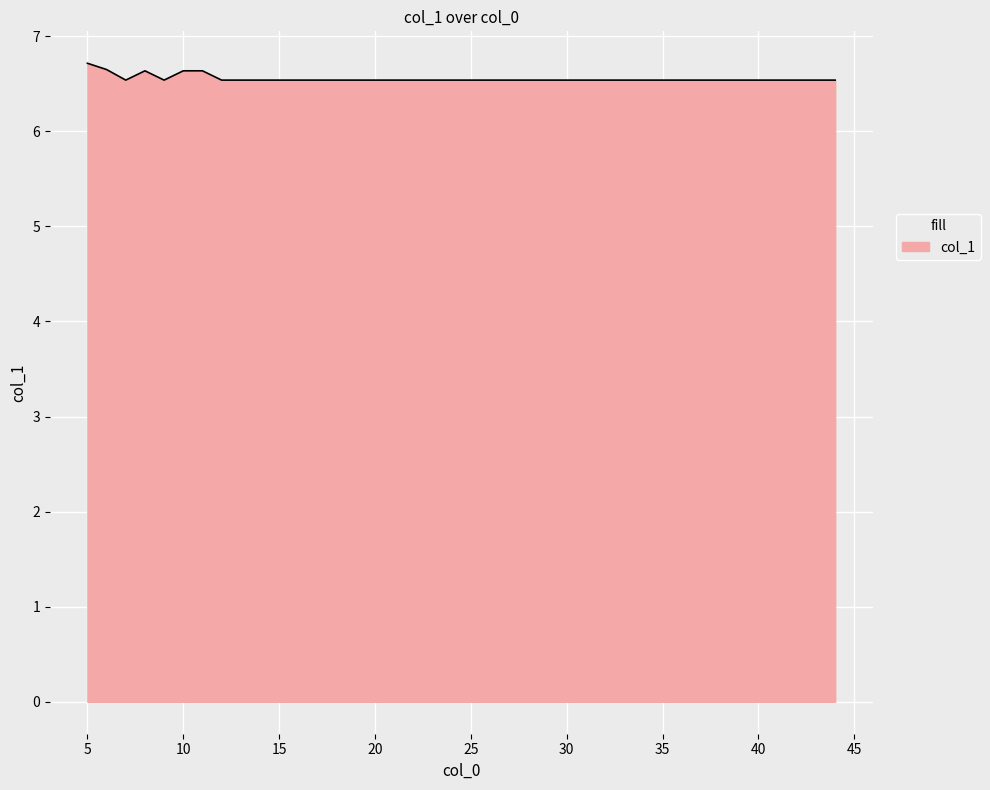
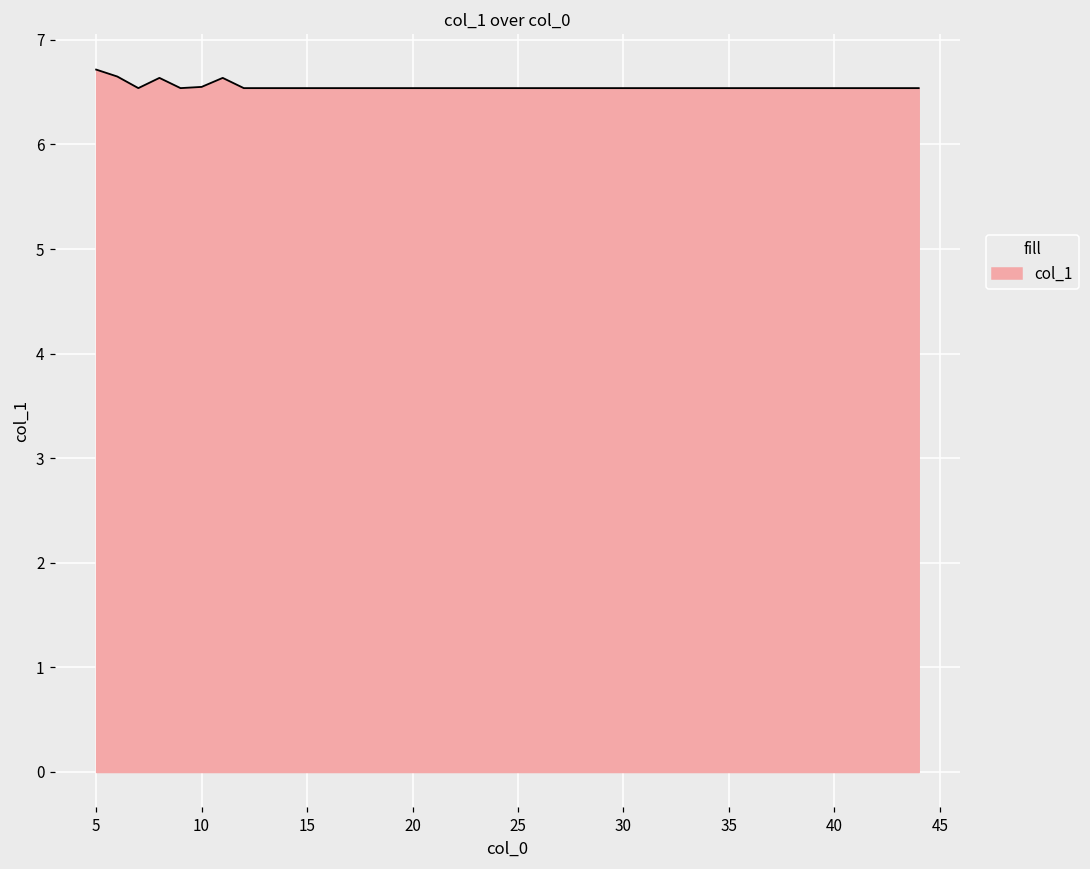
10: 6.64 -> 6.55
